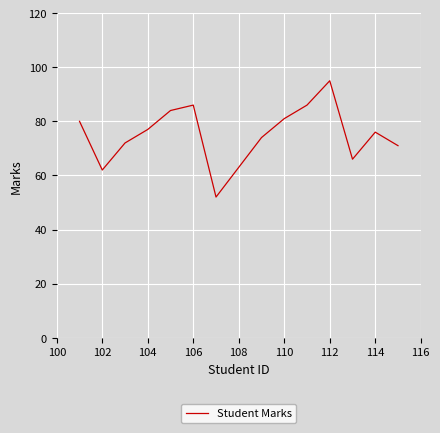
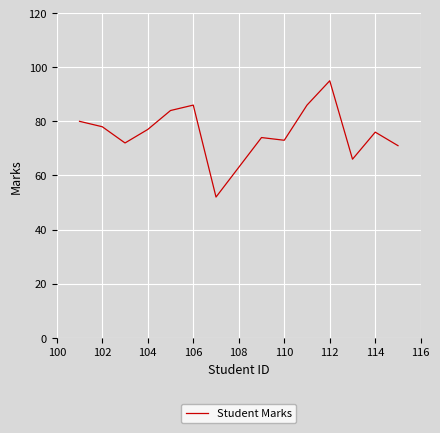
102: 62 -> 78
110: 81 -> 73
